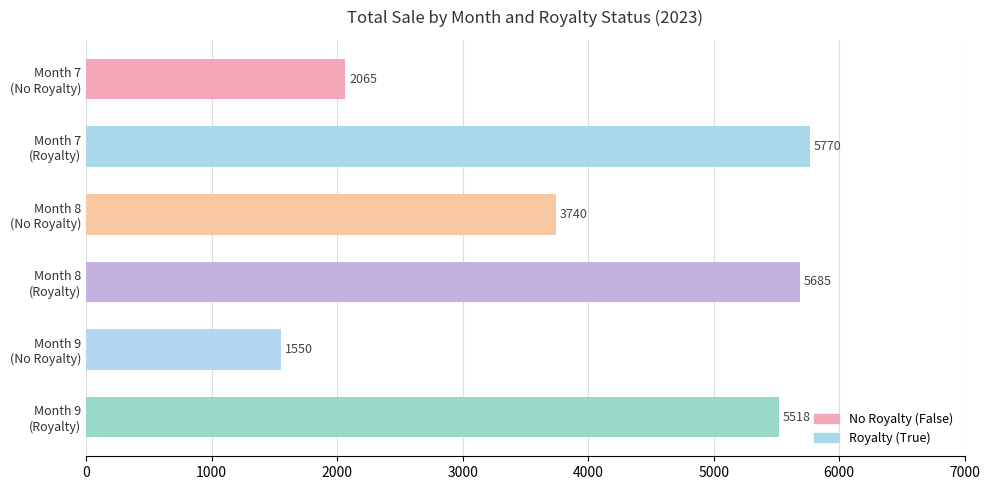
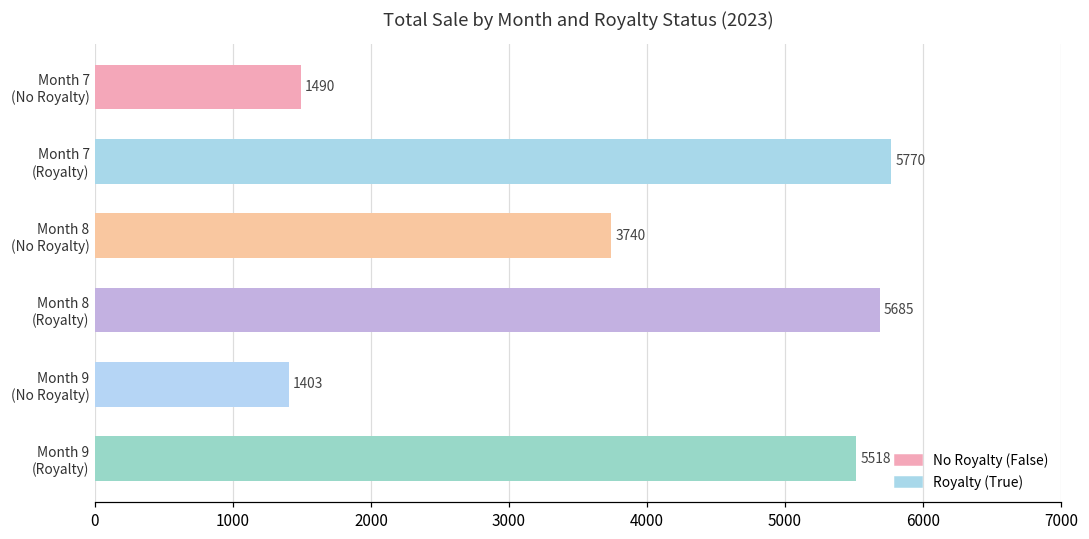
Month 7 (No Royalty): 2065 -> 1490
Month 9 (No Royalty): 1550 -> 1403
